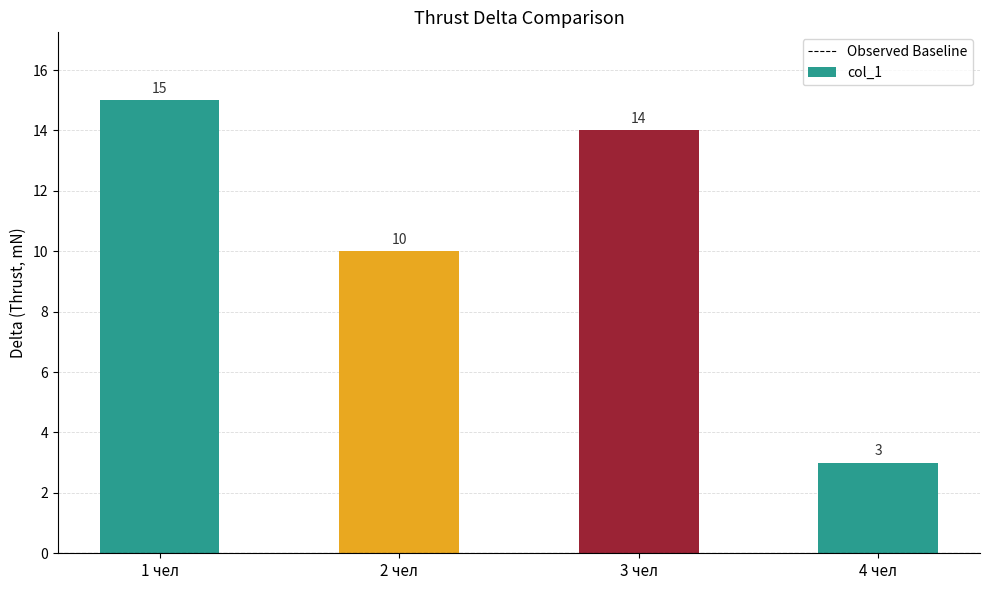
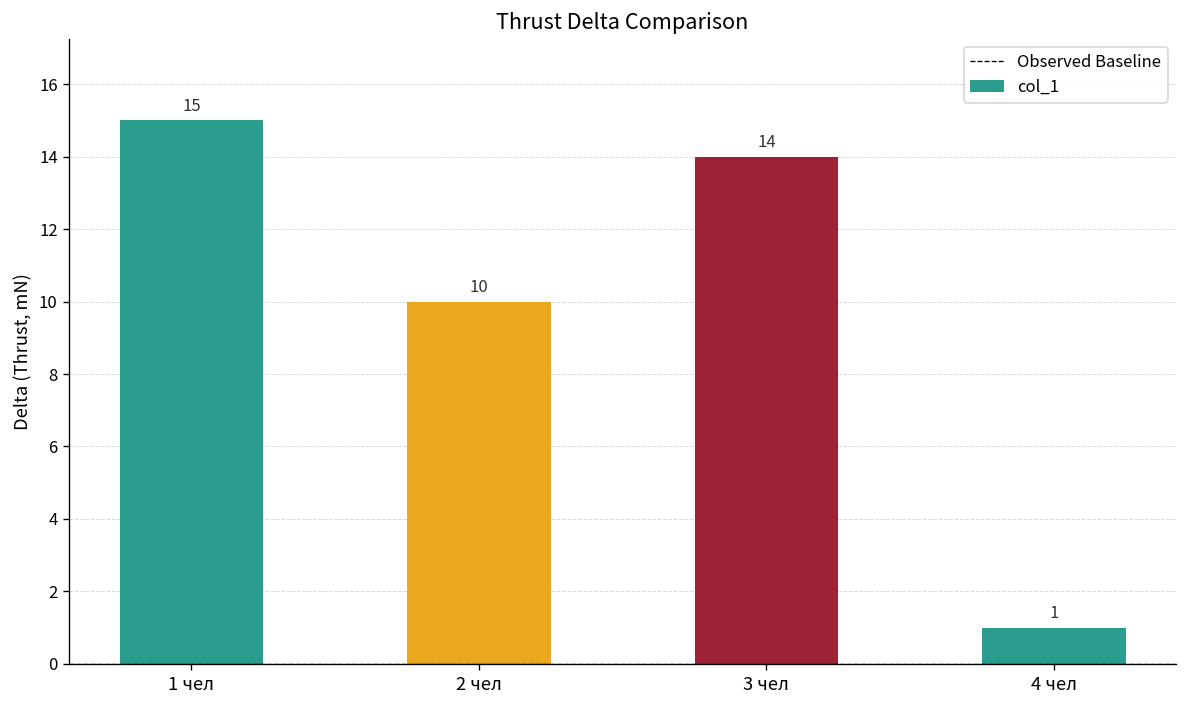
4 чел: 3 -> 1
